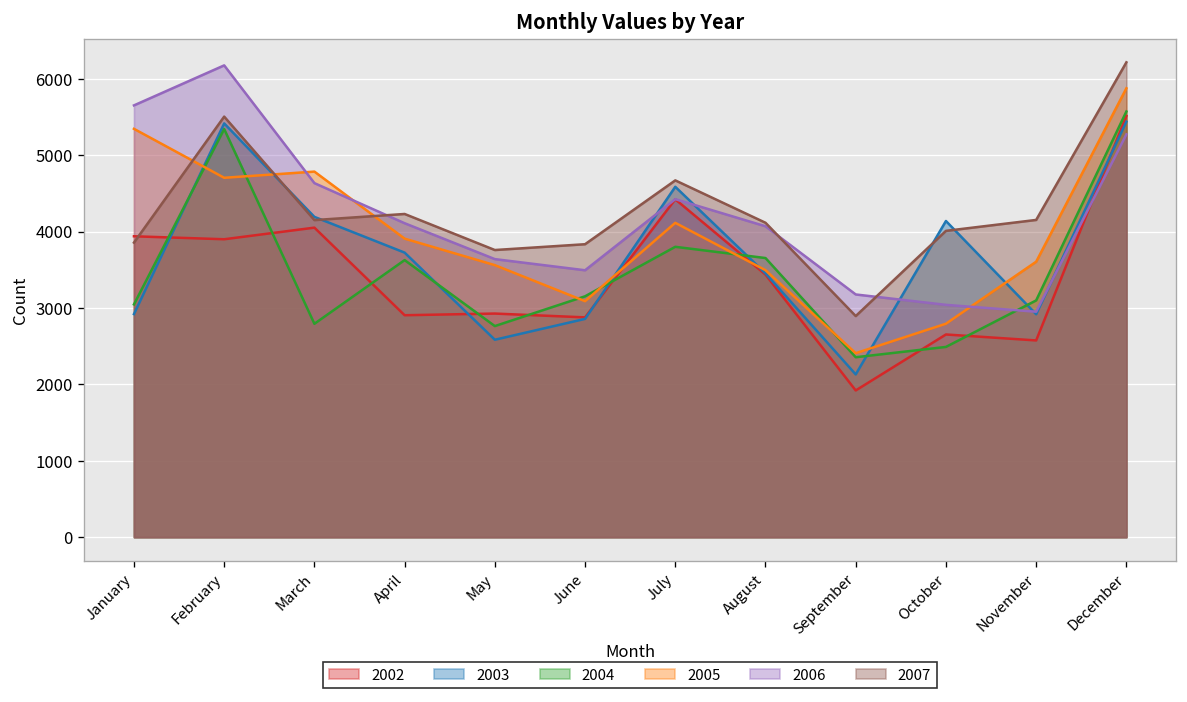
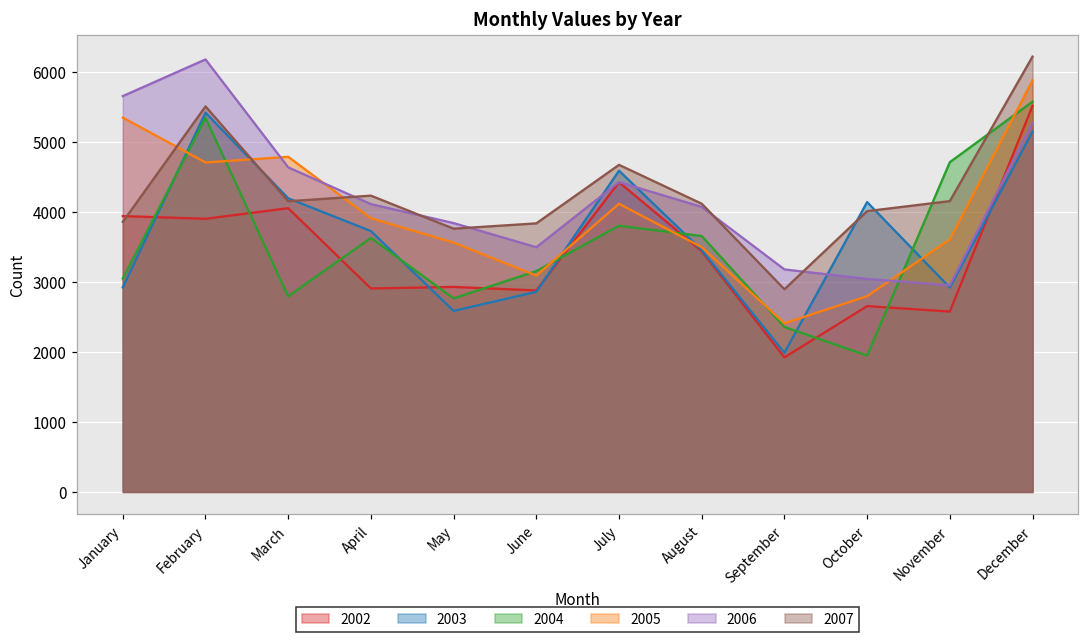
2006, May: 3600 -> 3800
2003, September: 2100 -> 2000
2004, October: 2500 -> 1900
2004, November: 3100 -> 4700
2003, December: 5400 -> 5100
